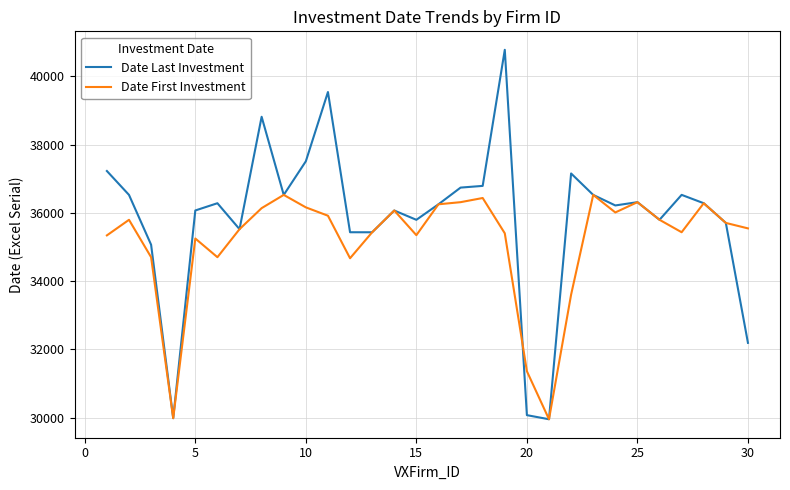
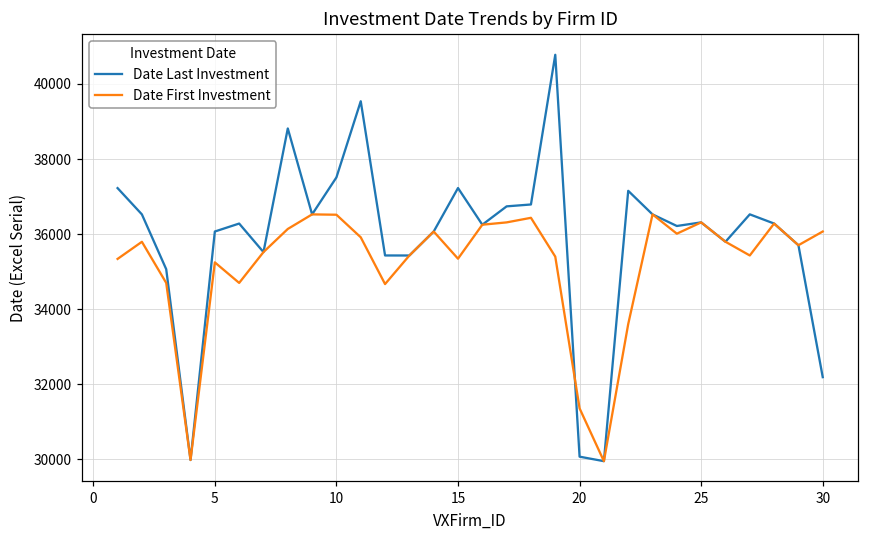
Date First Investment, 10: 36200 -> 36500
Date Last Investment, 15: 35800 -> 37200
Date First Investment, 30: 35500 -> 36100
